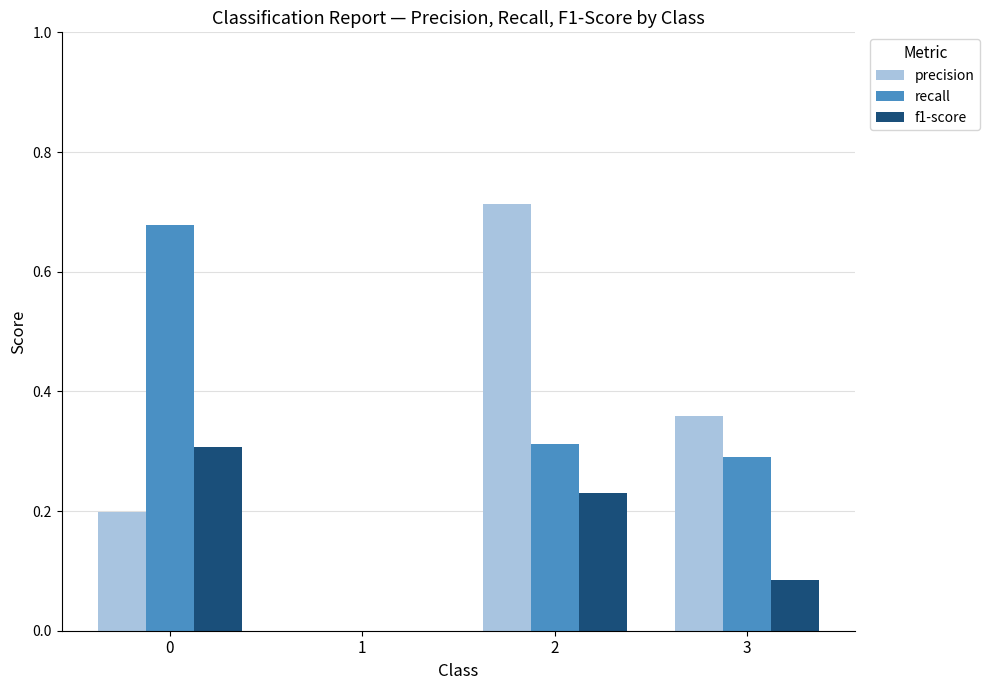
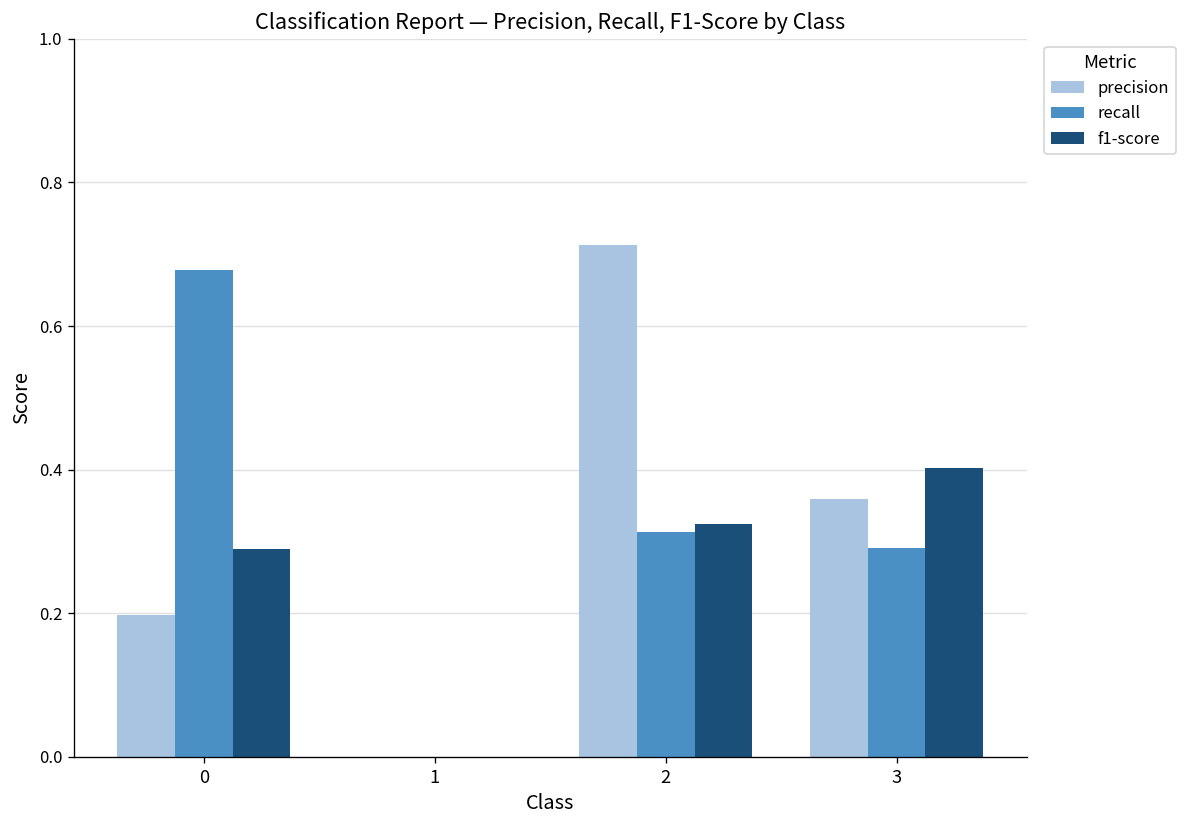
f1-score, 0: 0.31 -> 0.29
f1-score, 2: 0.23 -> 0.32
f1-score, 3: 0.08 -> 0.40
